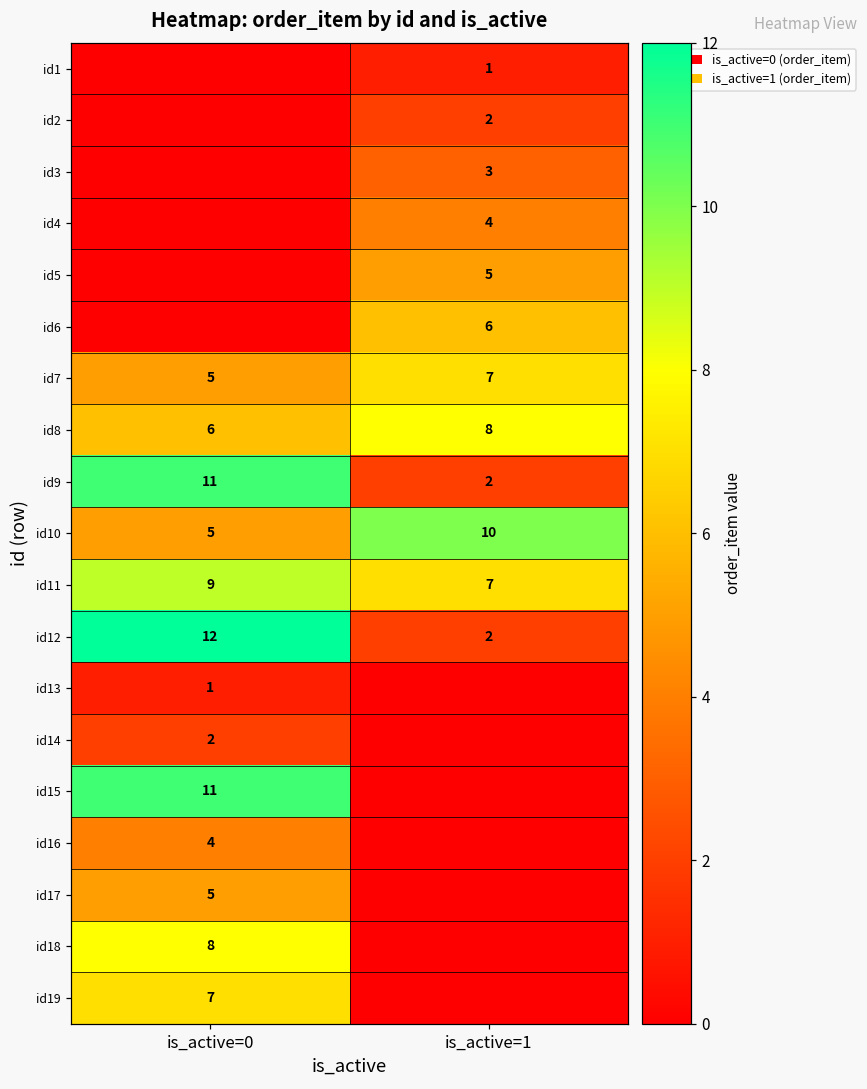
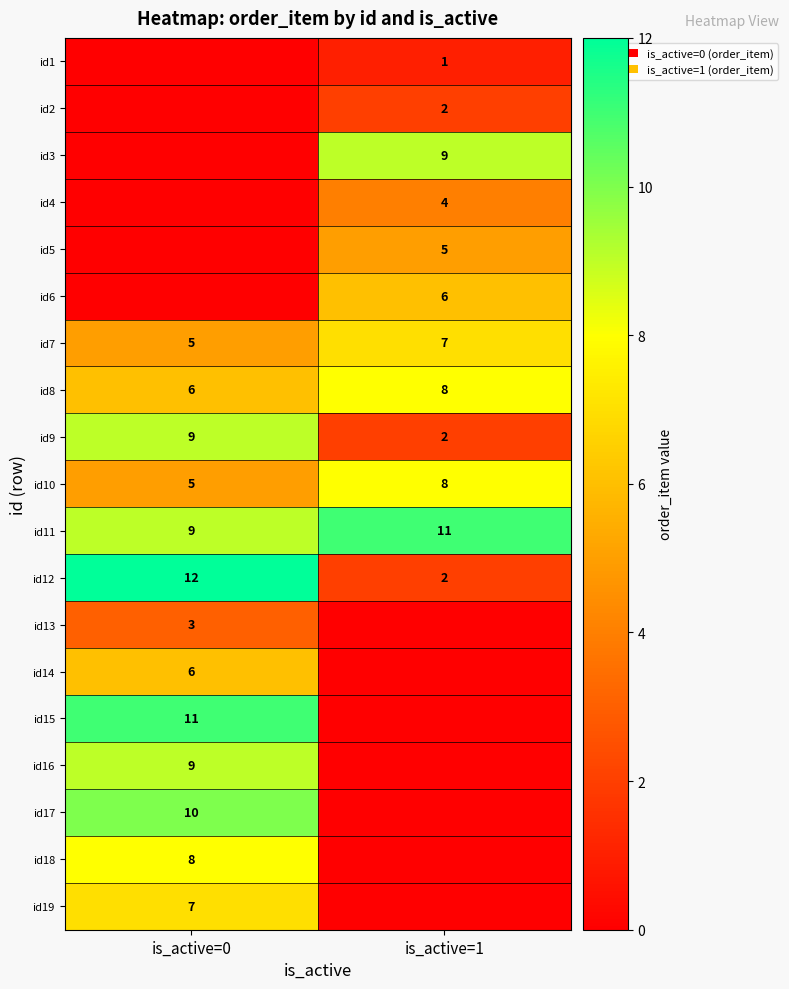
id3, is_active=1: 3 -> 9
id9, is_active=0: 11 -> 9
id10, is_active=1: 10 -> 8
id11, is_active=1: 7 -> 11
id13, is_active=0: 1 -> 3
id14, is_active=0: 2 -> 6
id16, is_active=0: 4 -> 9
id17, is_active=0: 5 -> 10
